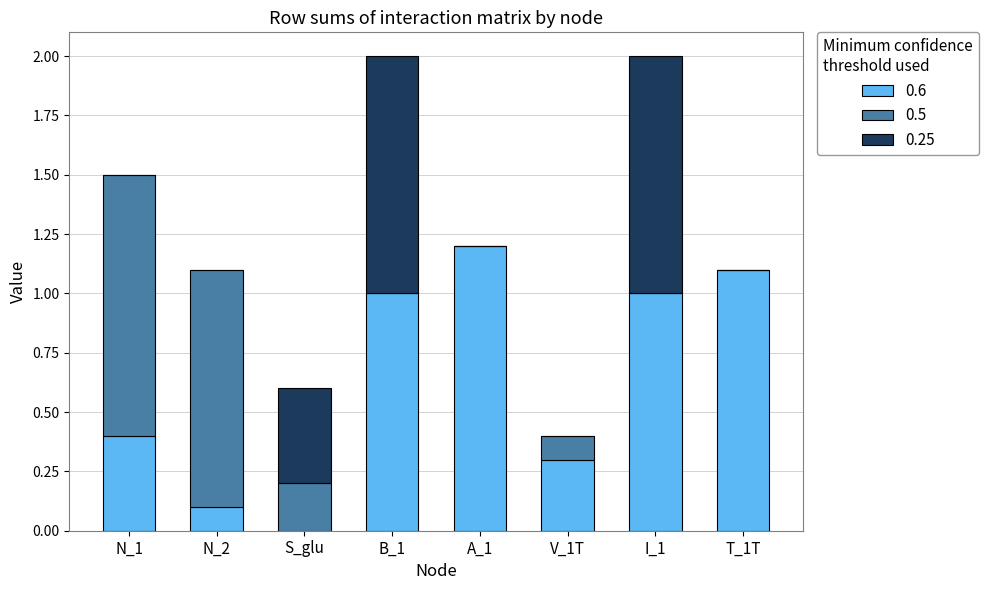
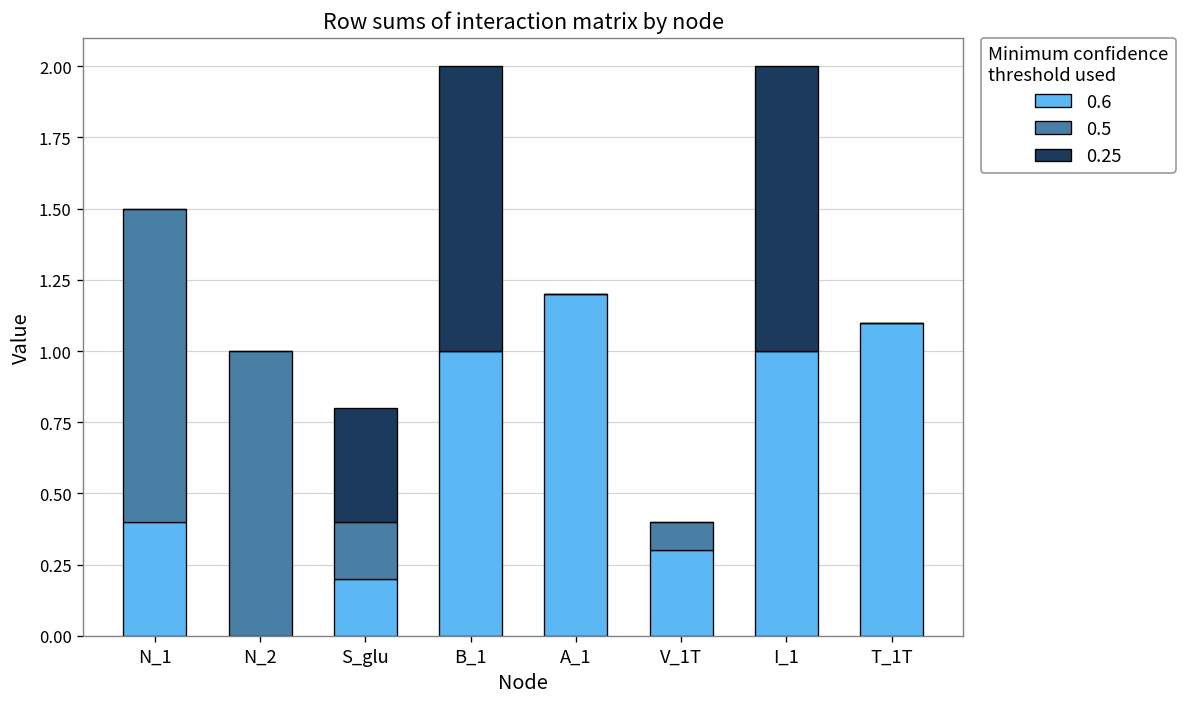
0.6, N_2: 0.1 -> 0.0
0.6, S_glu: 0.0 -> 0.2
